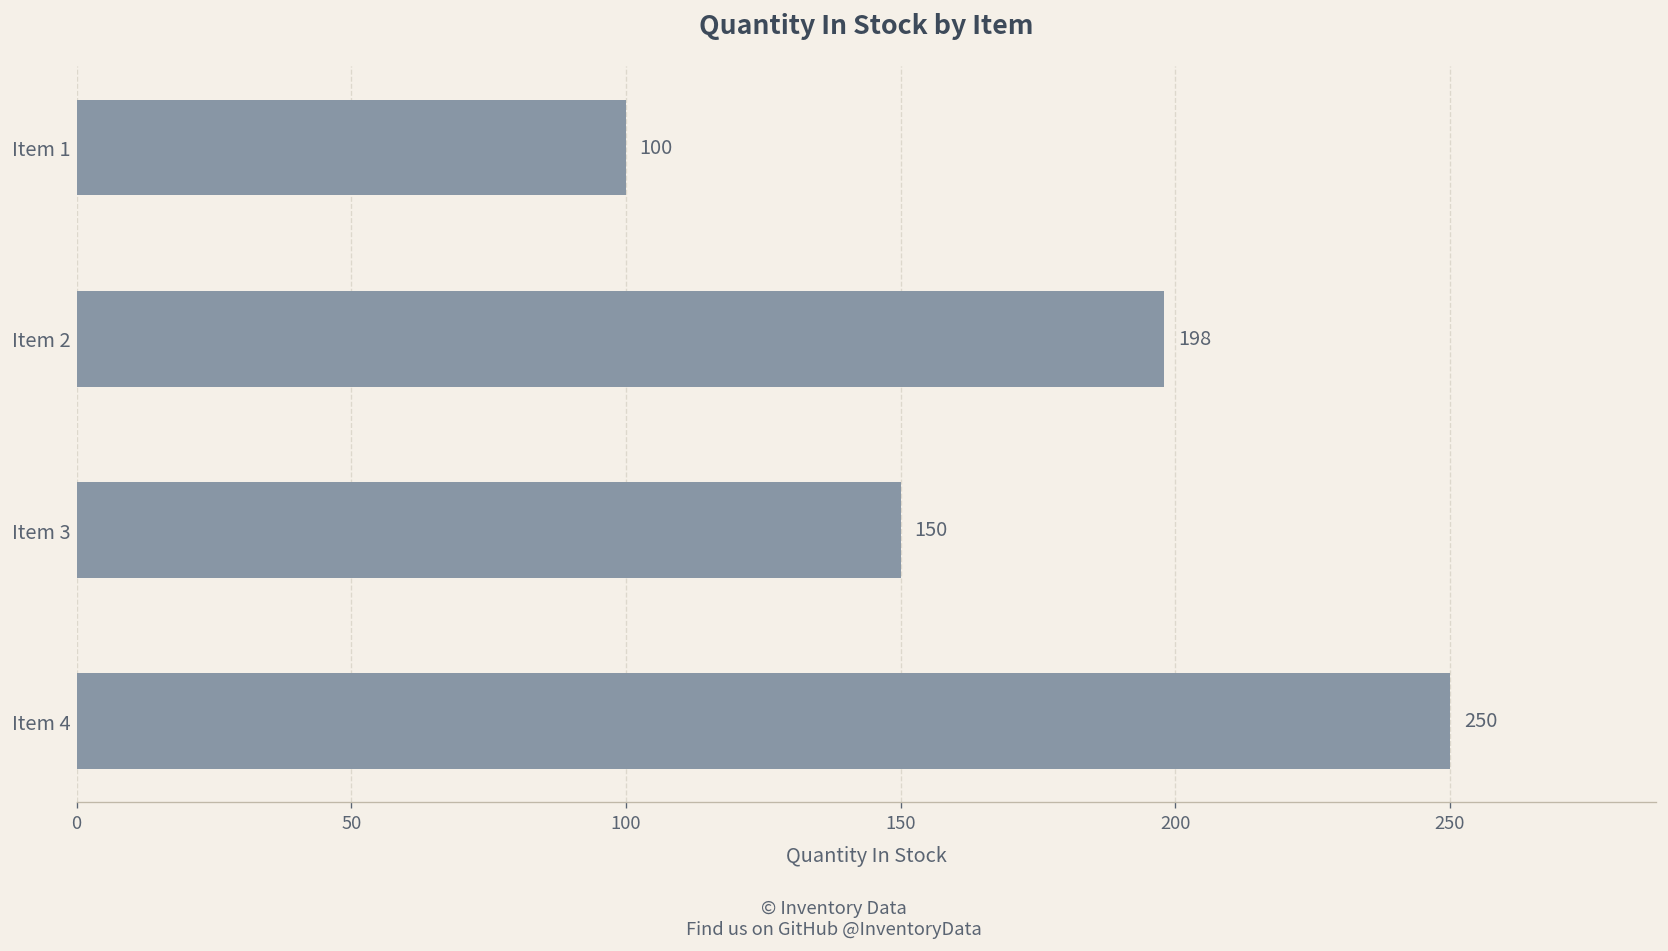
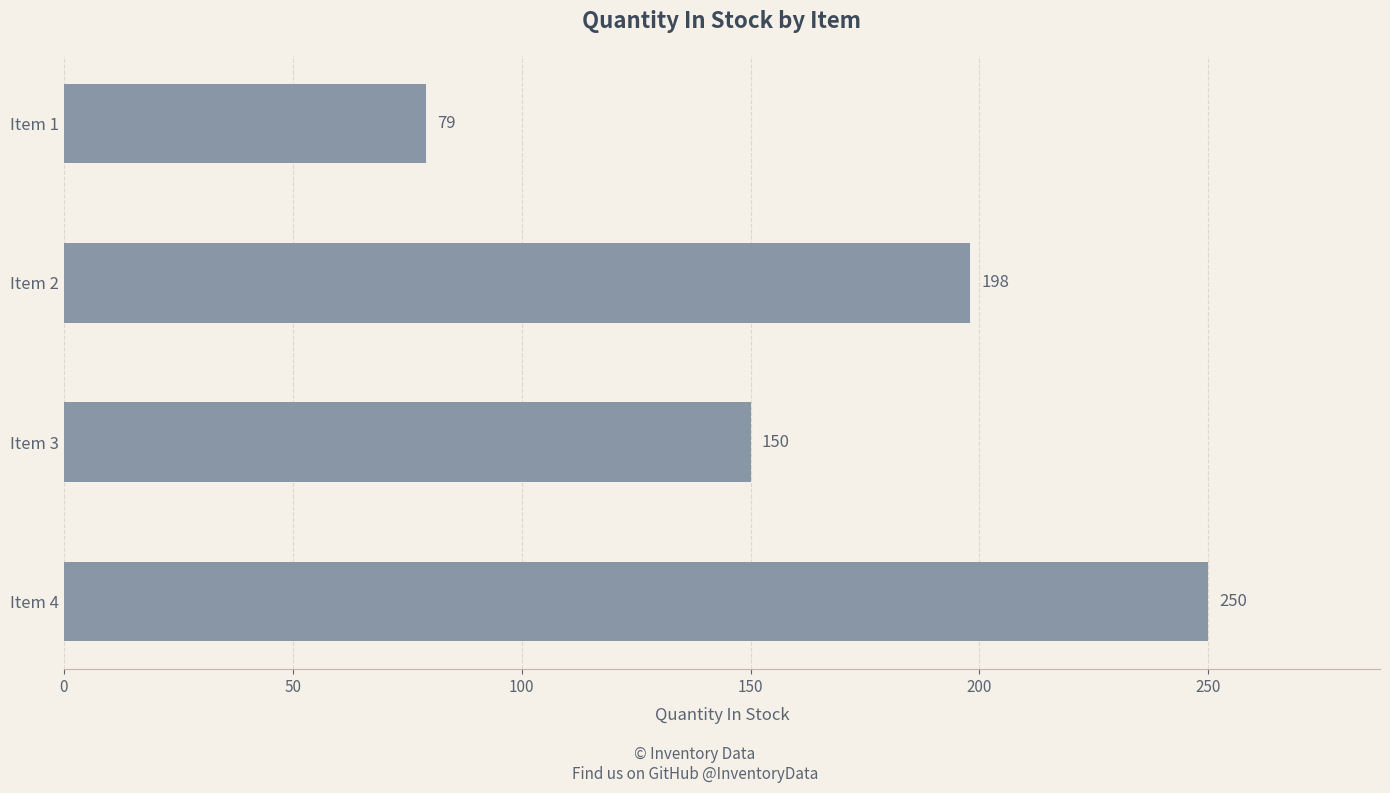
Item 1: 100 -> 79
